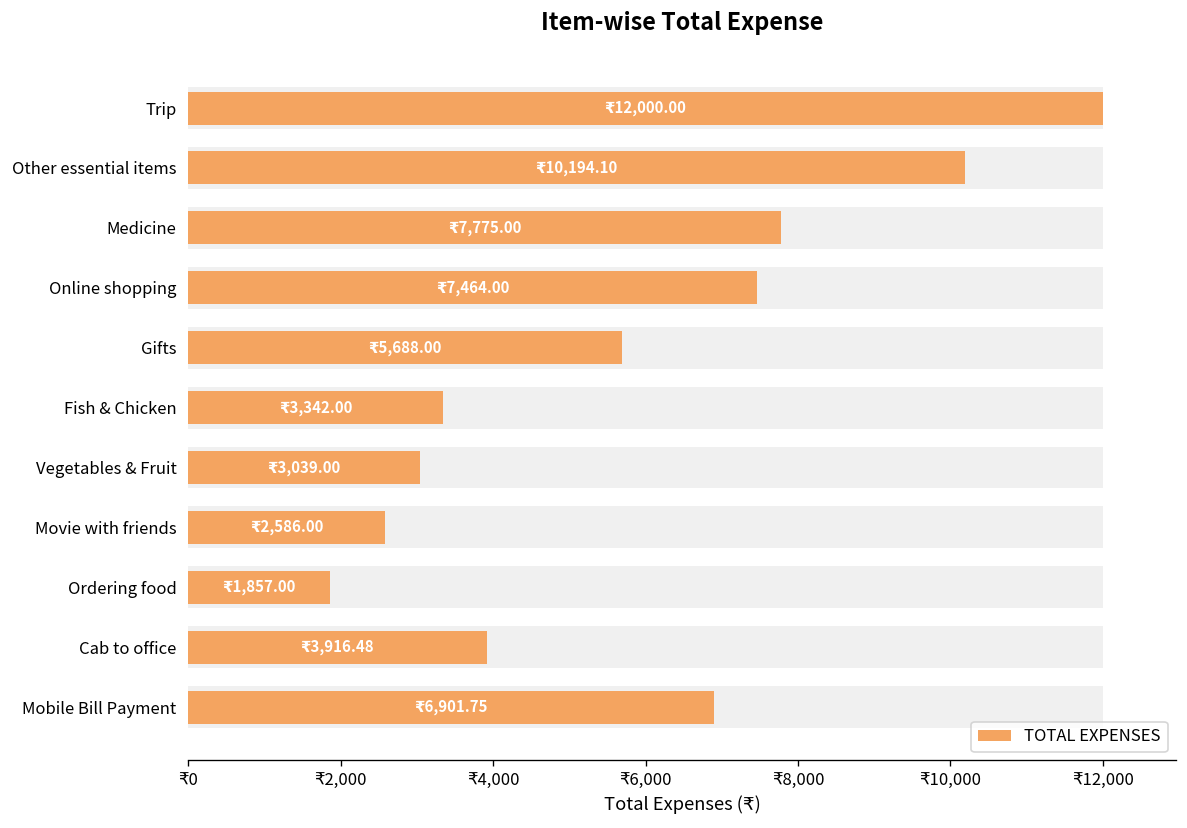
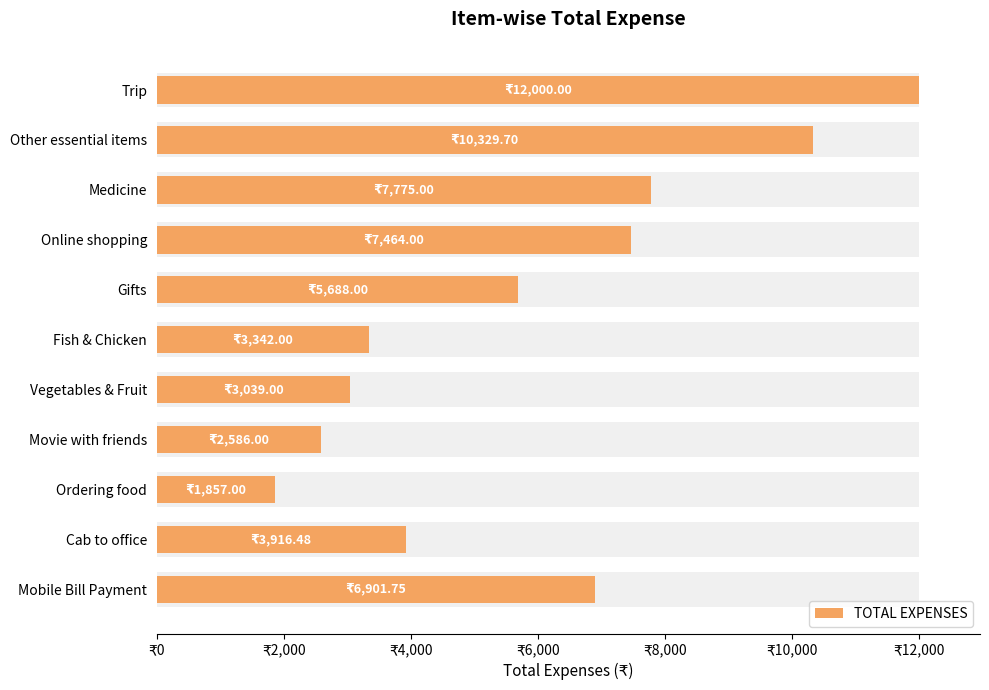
TOTAL EXPENSES, Other essential items: 10,194.10 -> 10,329.70
